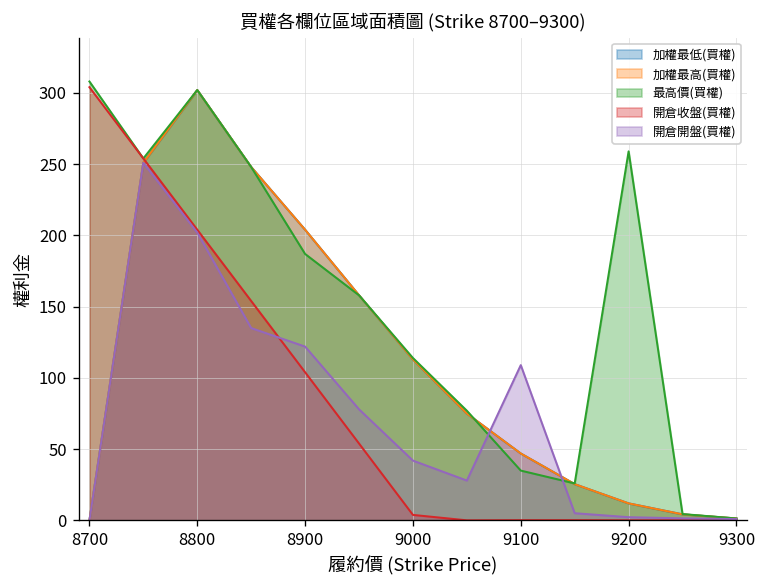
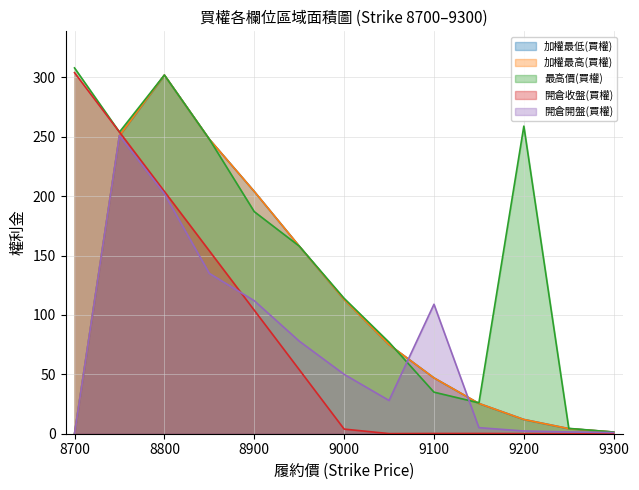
開倉開盤(買權), 8900: 122 -> 112
開倉開盤(買權), 9000: 42 -> 50
